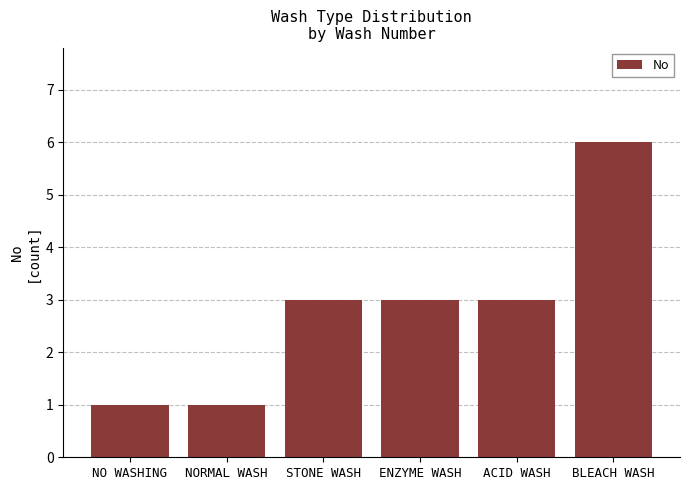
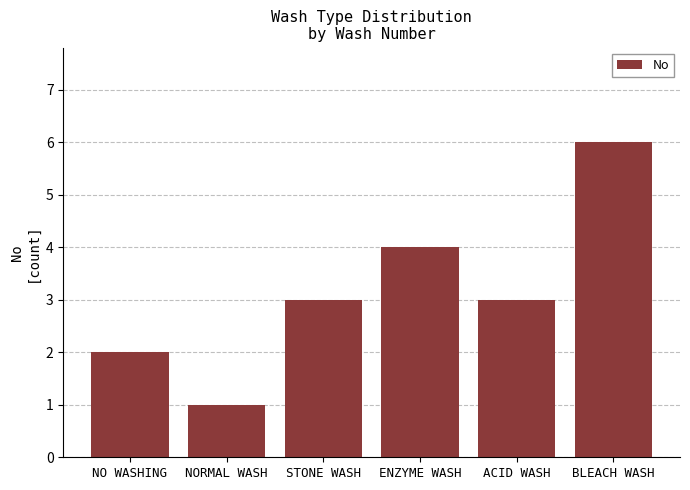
NO WASHING: 1 -> 2
ENZYME WASH: 3 -> 4
